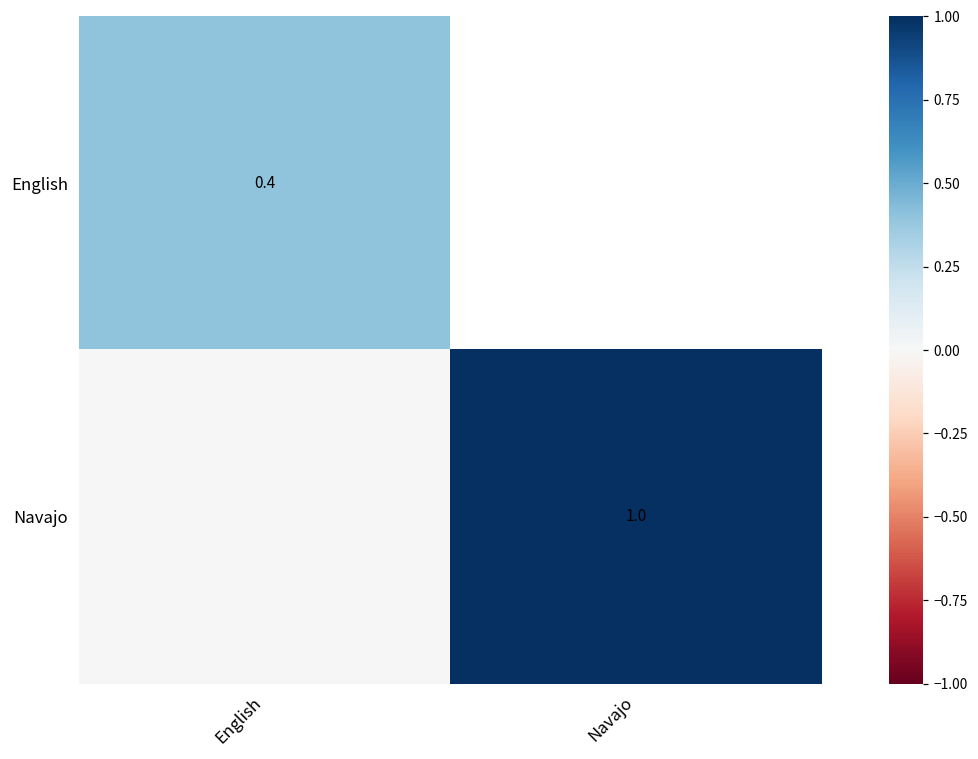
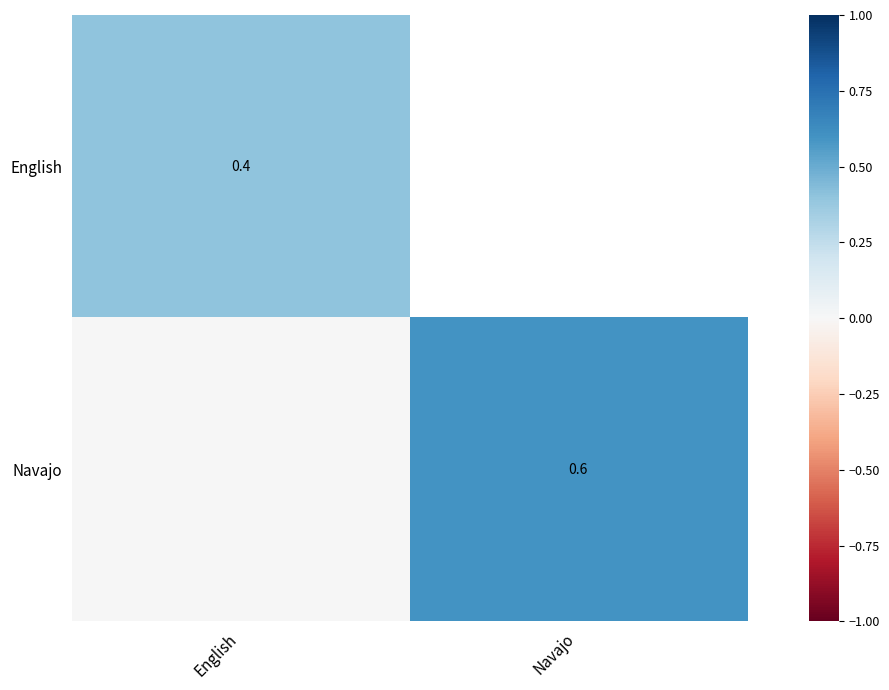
Navajo, Navajo: 1.0 -> 0.6
